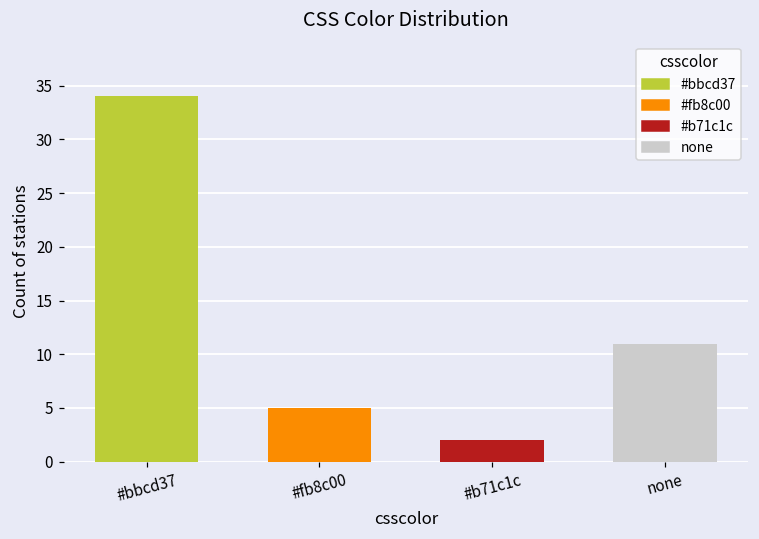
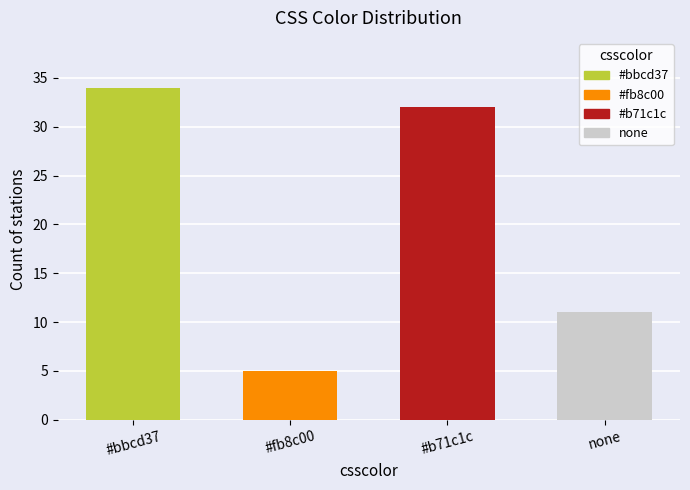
#b71c1c: 2 -> 32
